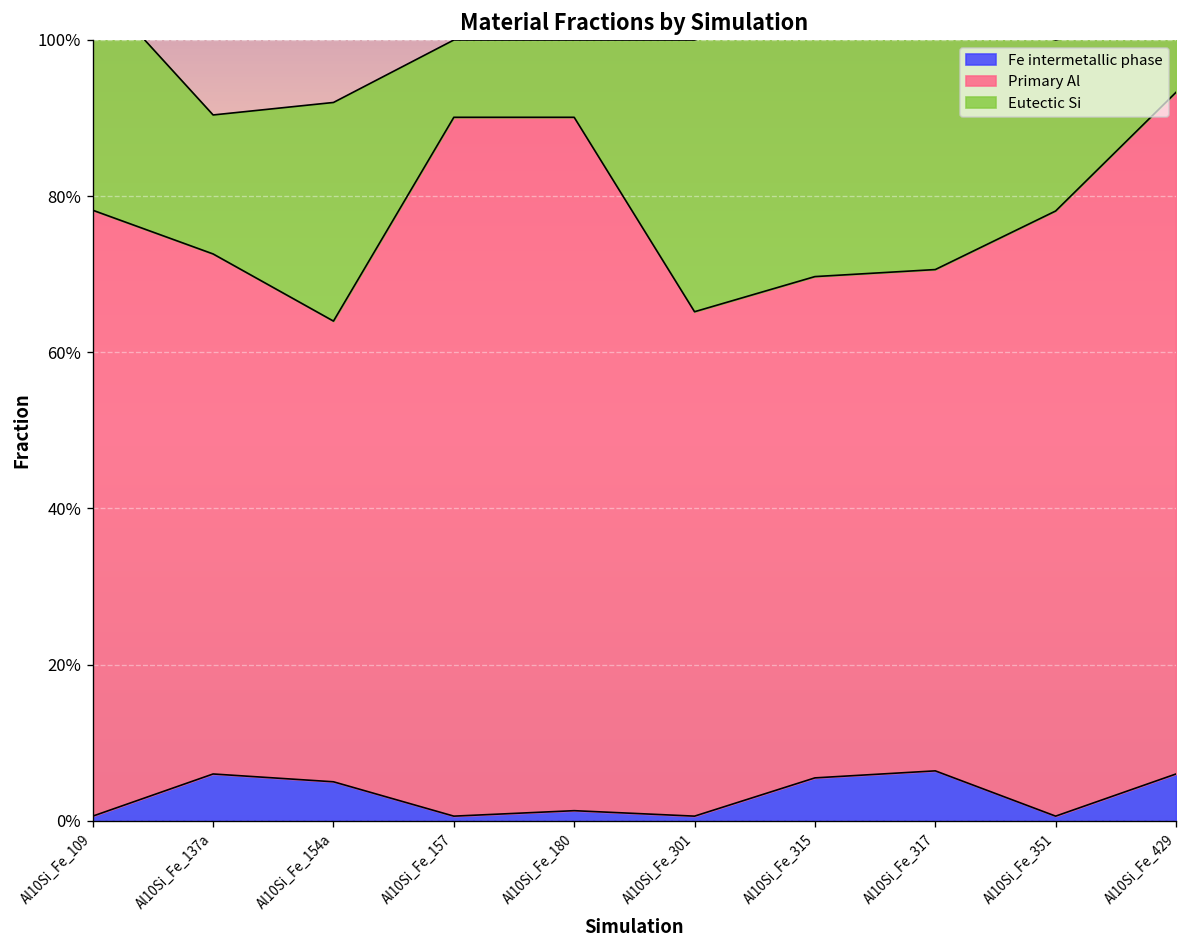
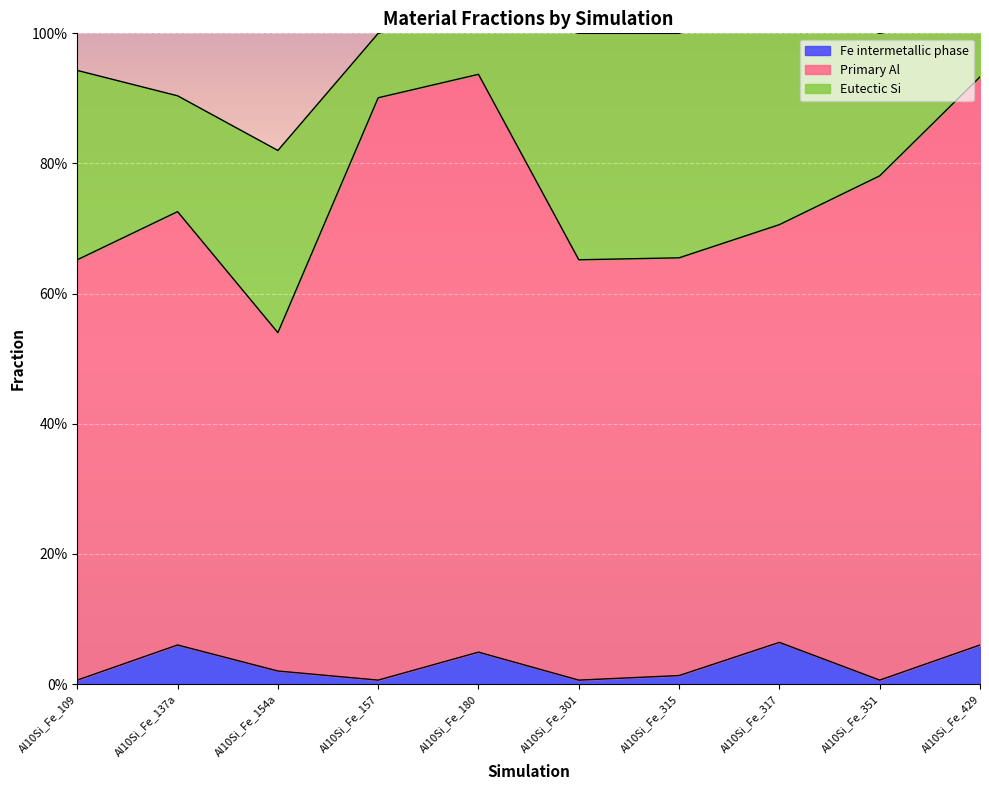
Primary Al, Al10Si_Fe_109: 78% -> 65%
Fe intermetallic phase, Al10Si_Fe_154a: 5% -> 2%
Primary Al, Al10Si_Fe_154a: 59% -> 52%
Fe intermetallic phase, Al10Si_Fe_180: 1% -> 5%
Fe intermetallic phase, Al10Si_Fe_315: 6% -> 1%
